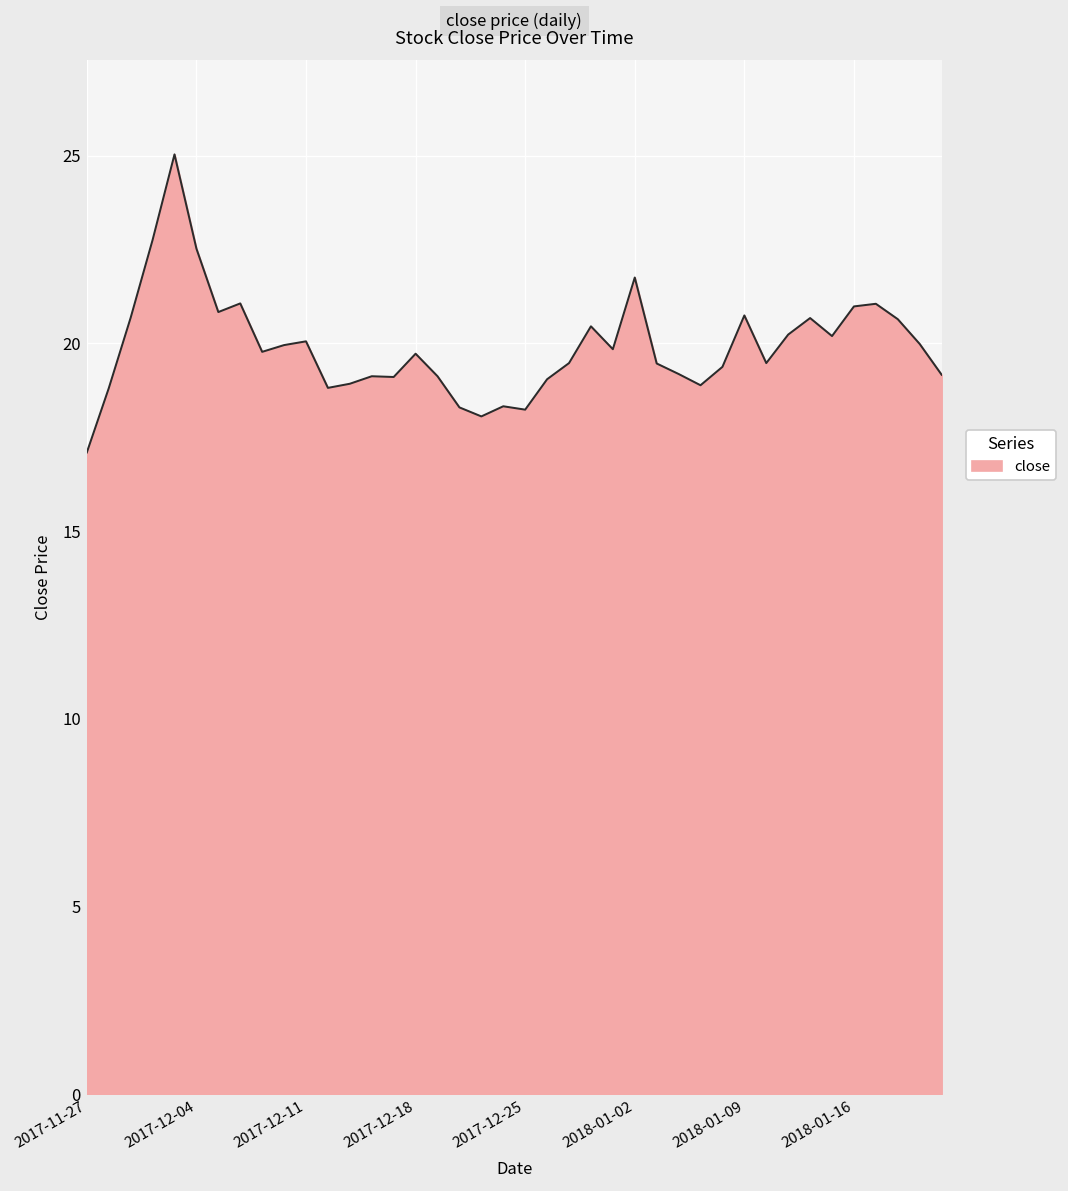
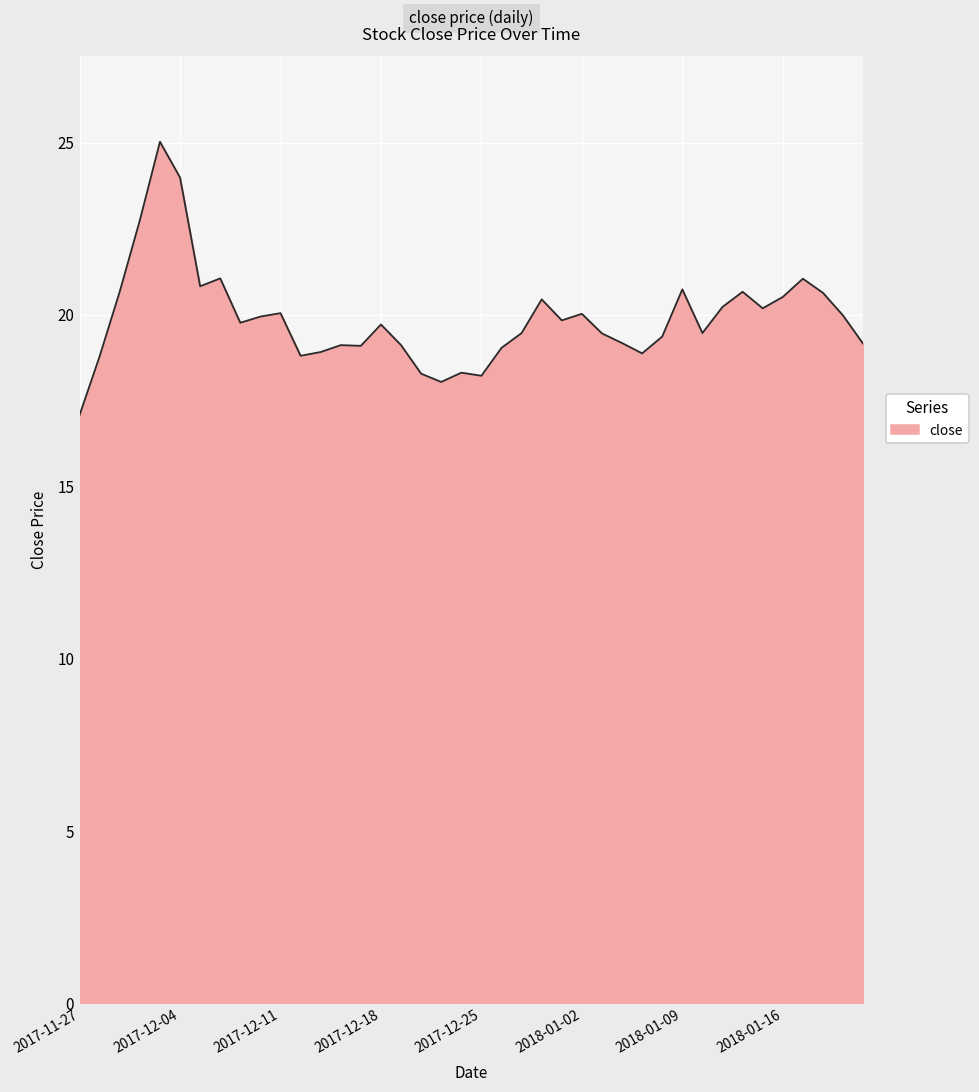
2017-12-04: 22.5 -> 24.0
2018-01-02: 21.8 -> 20.0
2018-01-16: 21.0 -> 20.5
